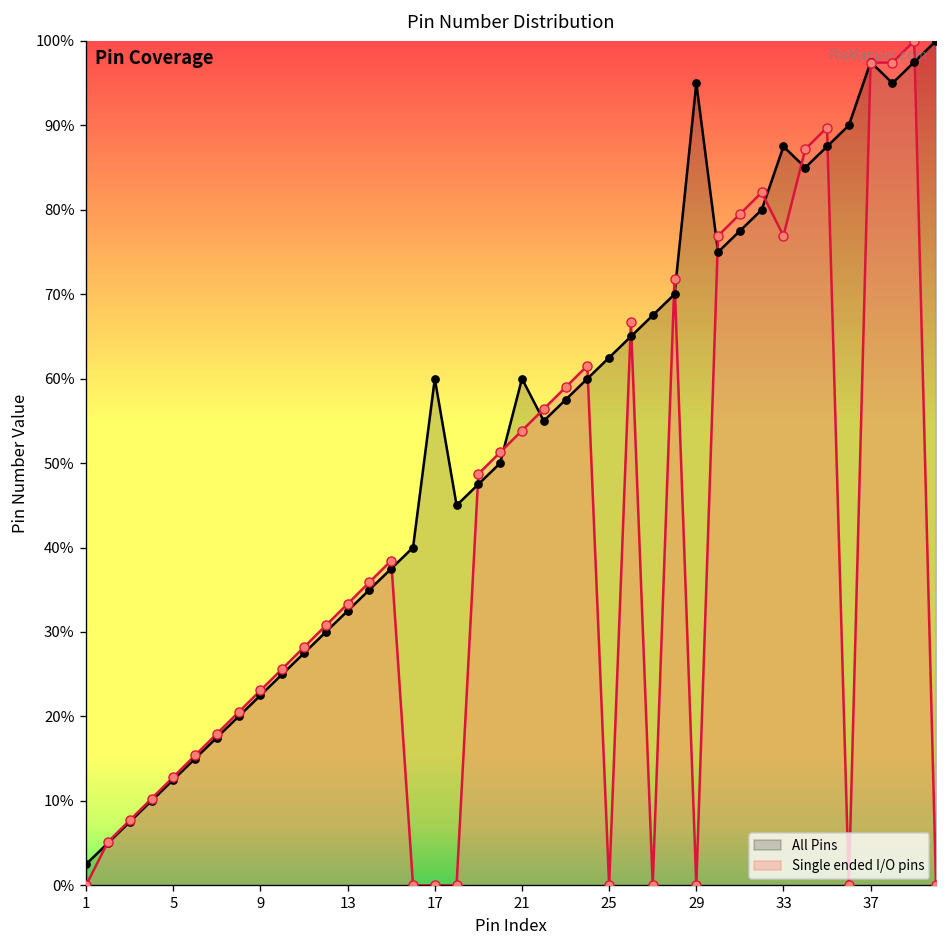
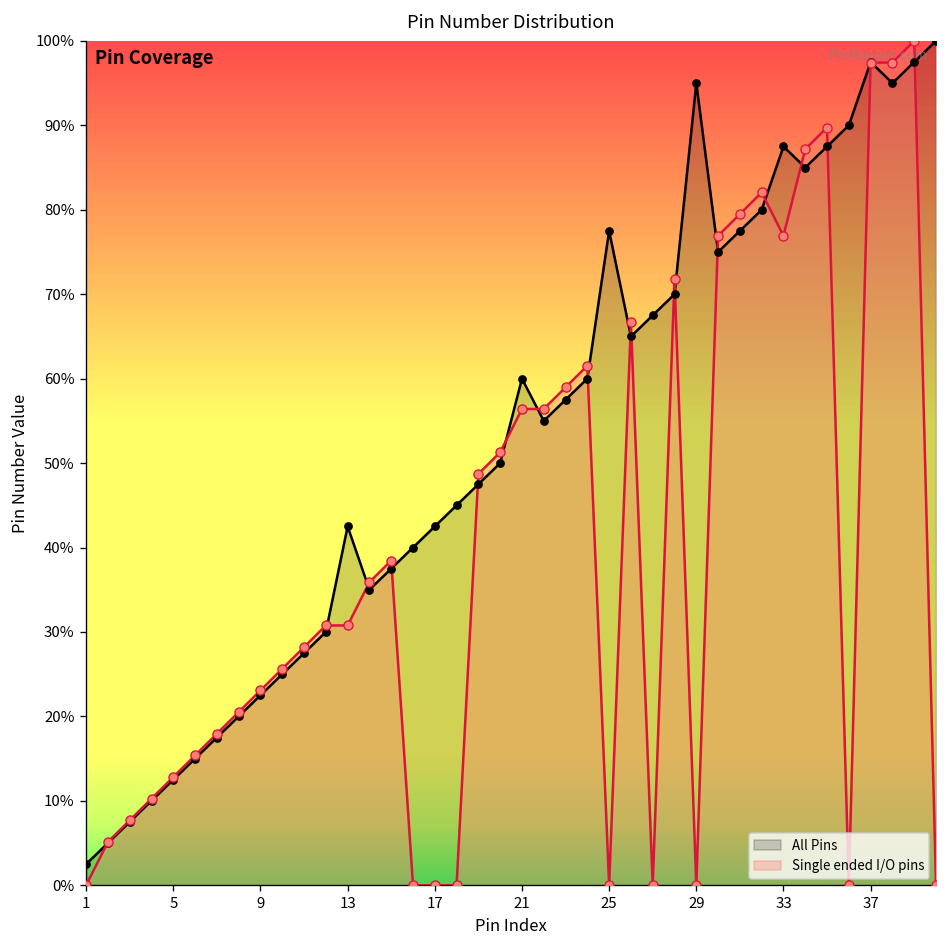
All Pins, 13: 33% -> 43%
Single ended I/O pins, 13: 33% -> 31%
All Pins, 17: 60% -> 43%
Single ended I/O pins, 21: 54% -> 56%
All Pins, 25: 63% -> 78%
